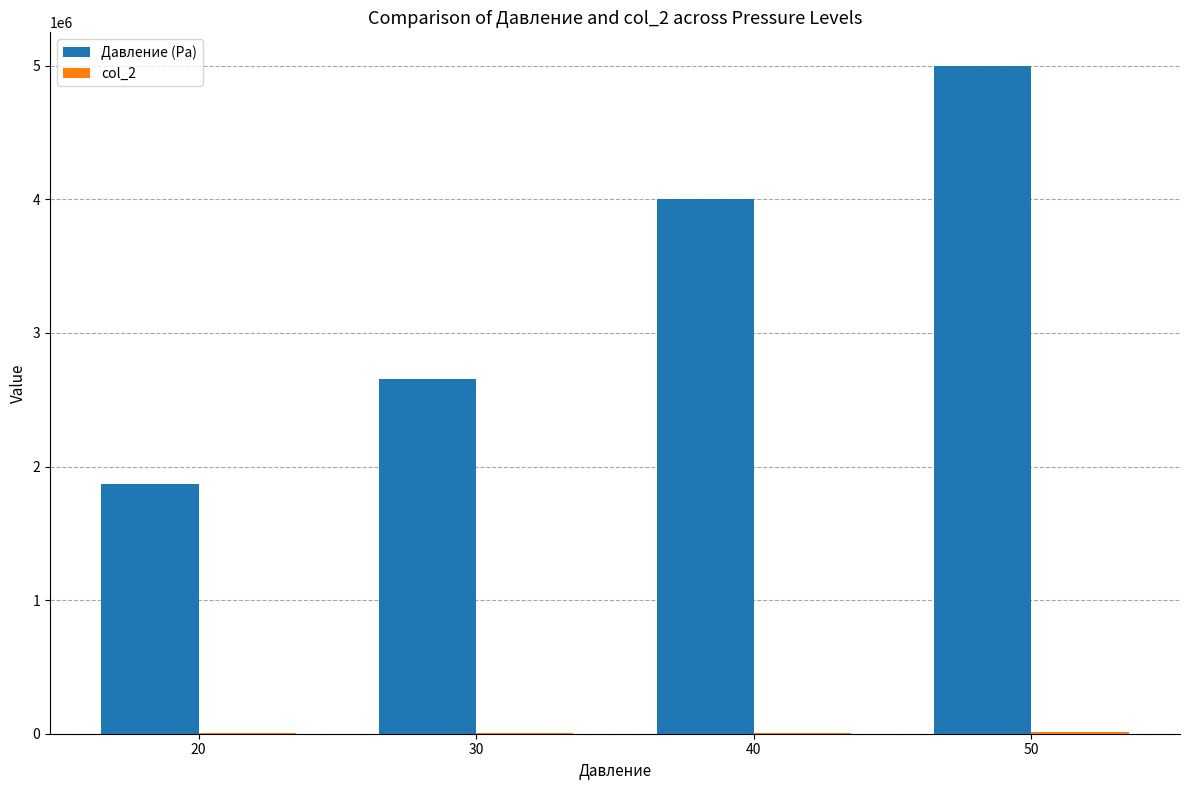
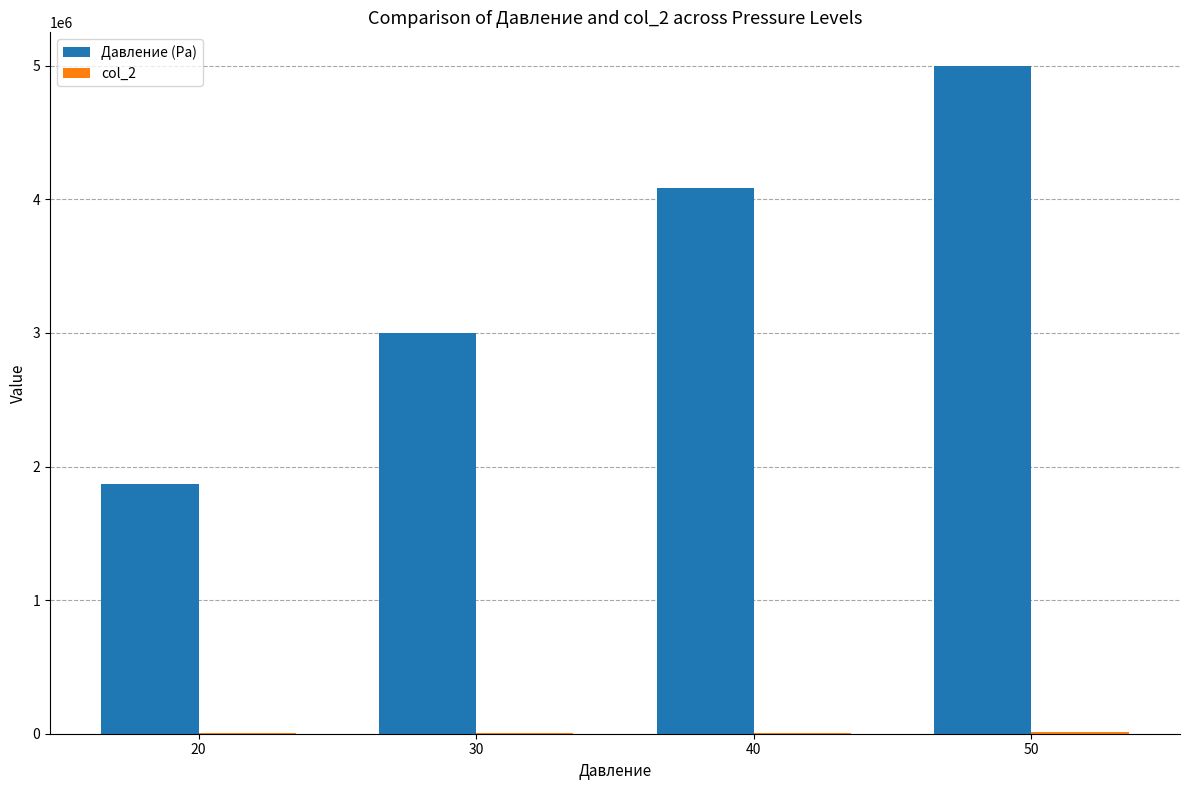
Давление (Pa), 30: 2650000 -> 3000000
Давление (Pa), 40: 4000000 -> 4090000
